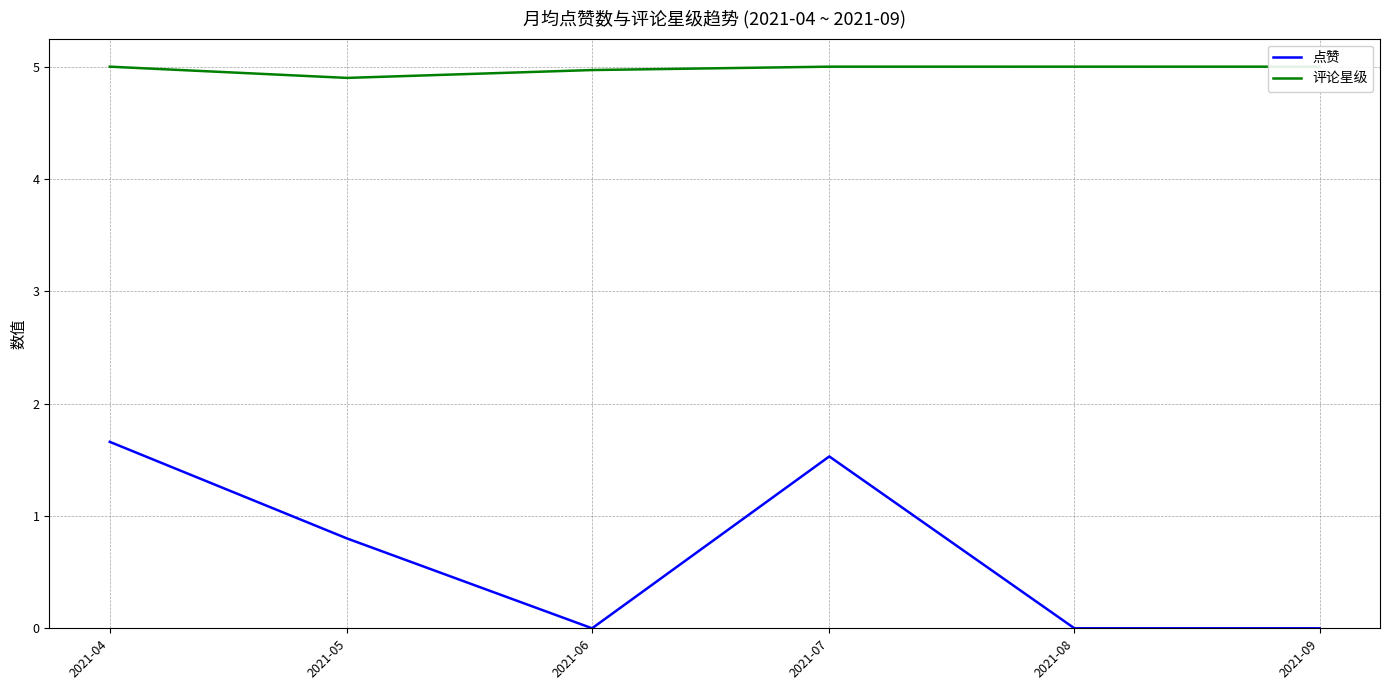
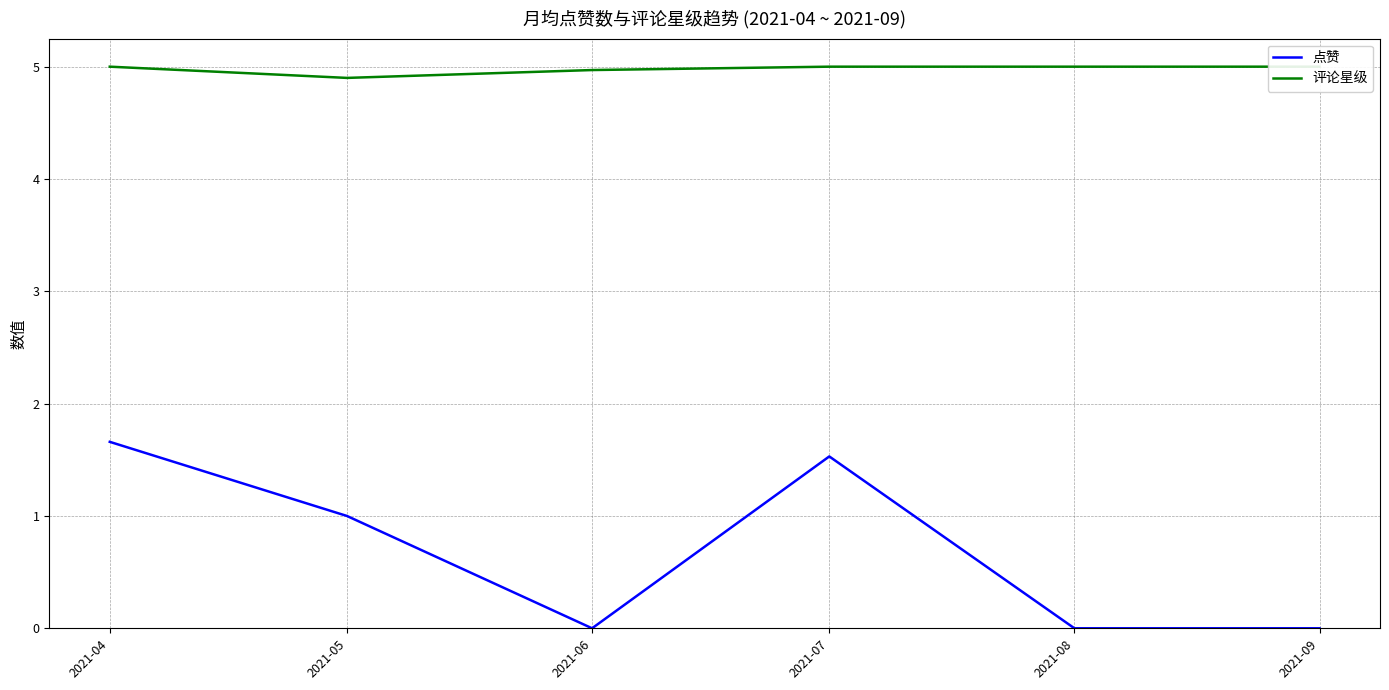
点赞, 2021-05: 0.8 -> 1.0
